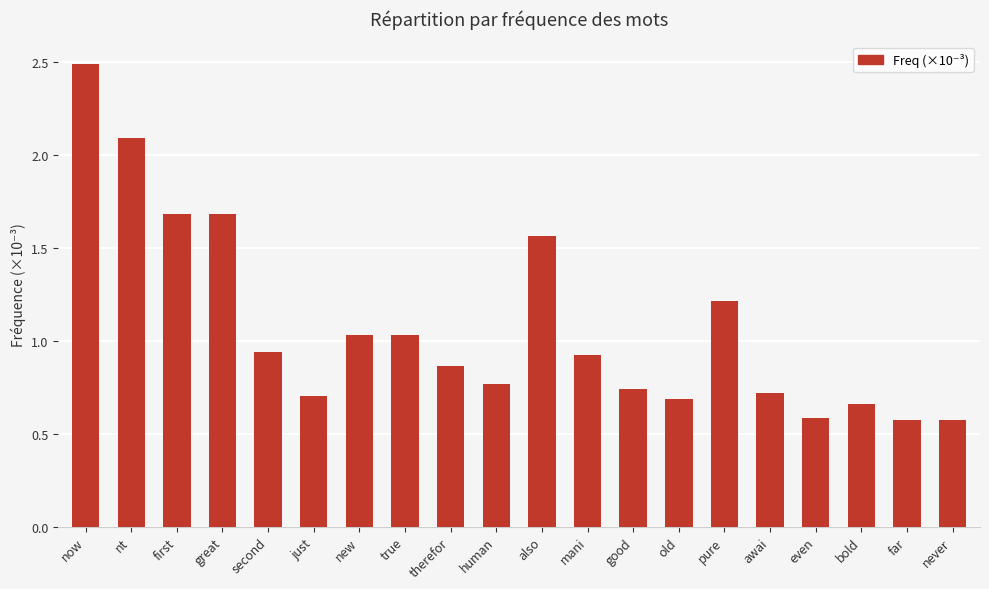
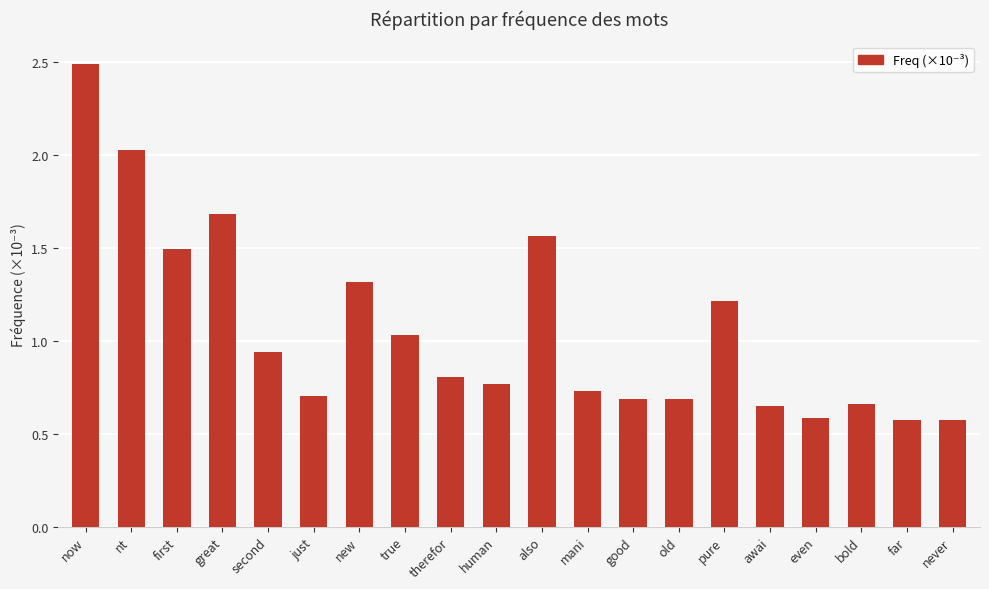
nt: 2.09 -> 2.03
first: 1.68 -> 1.49
new: 1.03 -> 1.32
therefor: 0.86 -> 0.80
mani: 0.92 -> 0.73
good: 0.74 -> 0.69
awai: 0.72 -> 0.65
